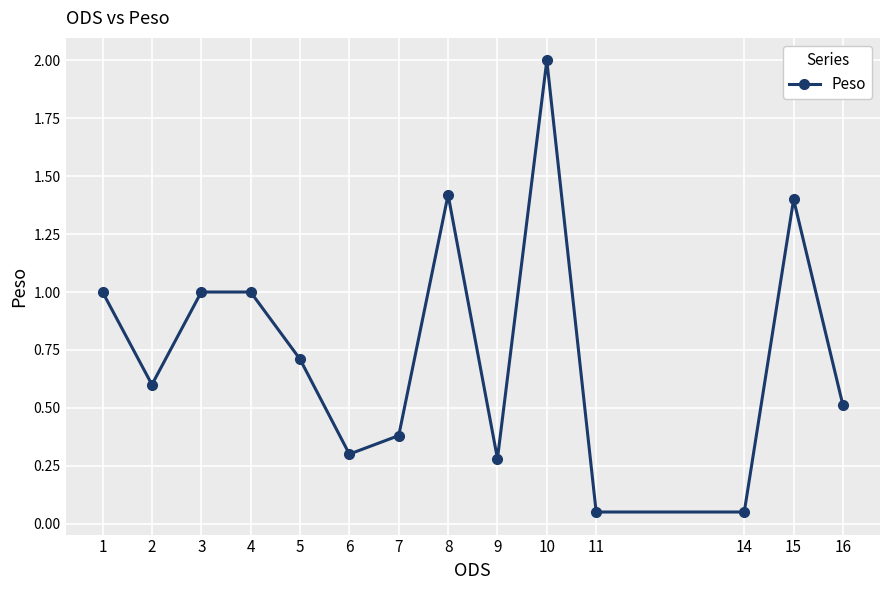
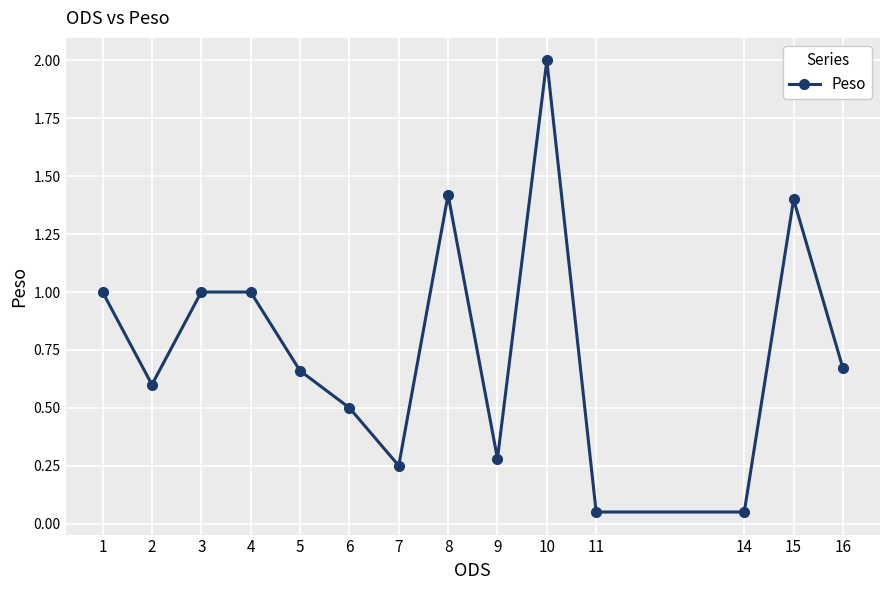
5: 0.71 -> 0.66
6: 0.3 -> 0.5
7: 0.38 -> 0.25
16: 0.51 -> 0.67
